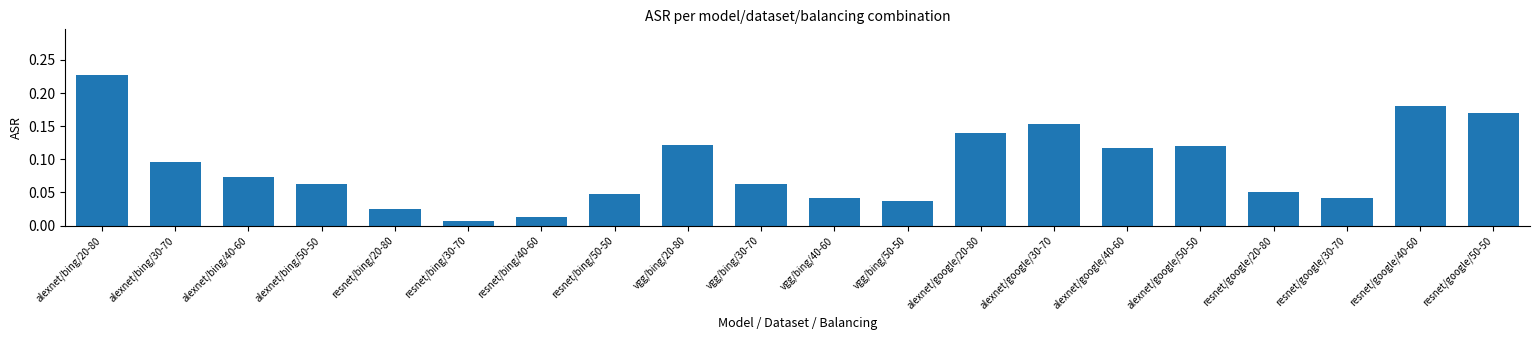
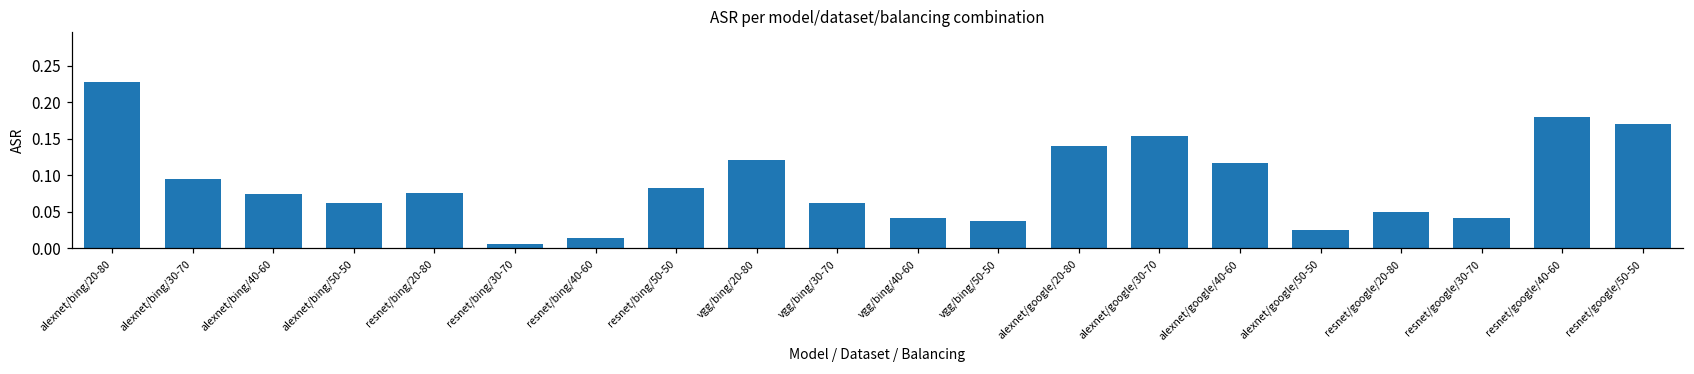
resnet/bing/20-80: 0.02 -> 0.08
resnet/bing/50-50: 0.05 -> 0.08
alexnet/google/50-50: 0.12 -> 0.02
